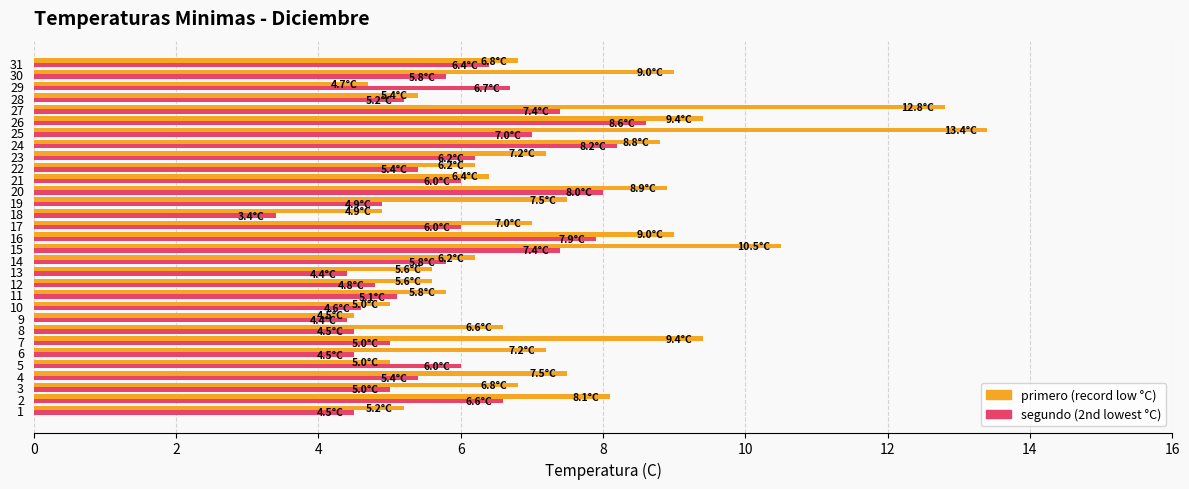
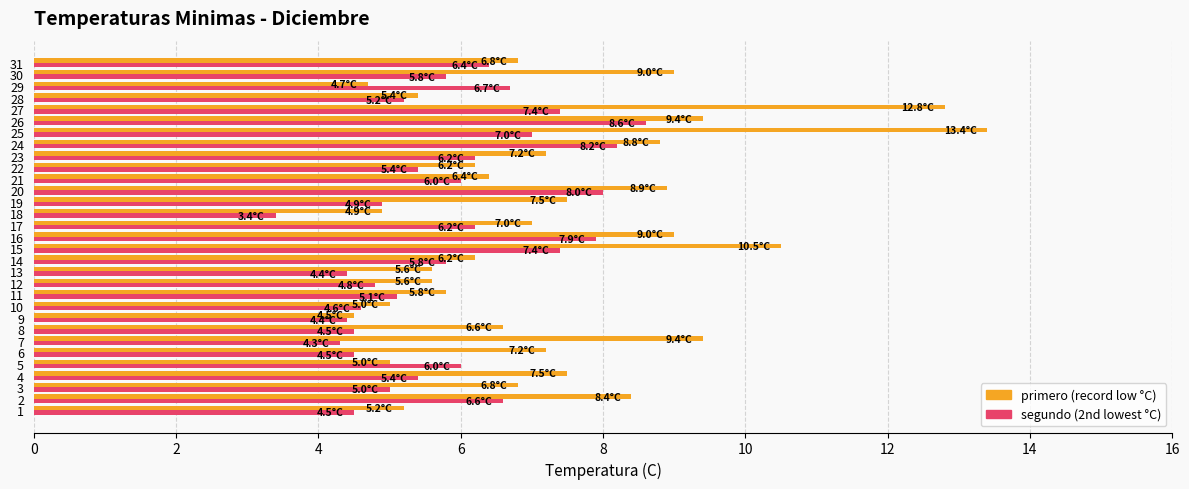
segundo (2nd lowest °C), 17: 6.0°C -> 6.2°C
segundo (2nd lowest °C), 7: 5.0°C -> 4.3°C
primero (record low °C), 2: 8.1°C -> 8.4°C
